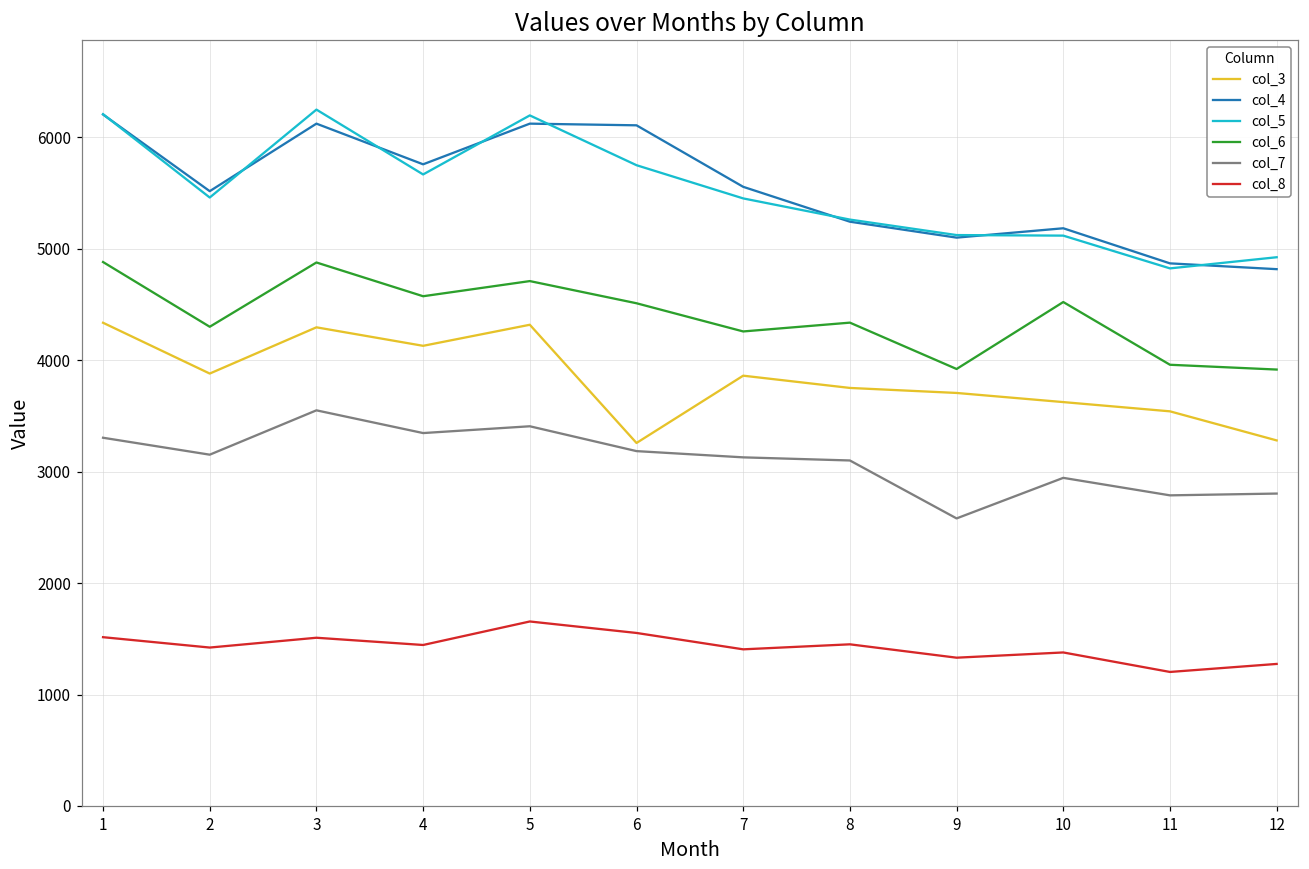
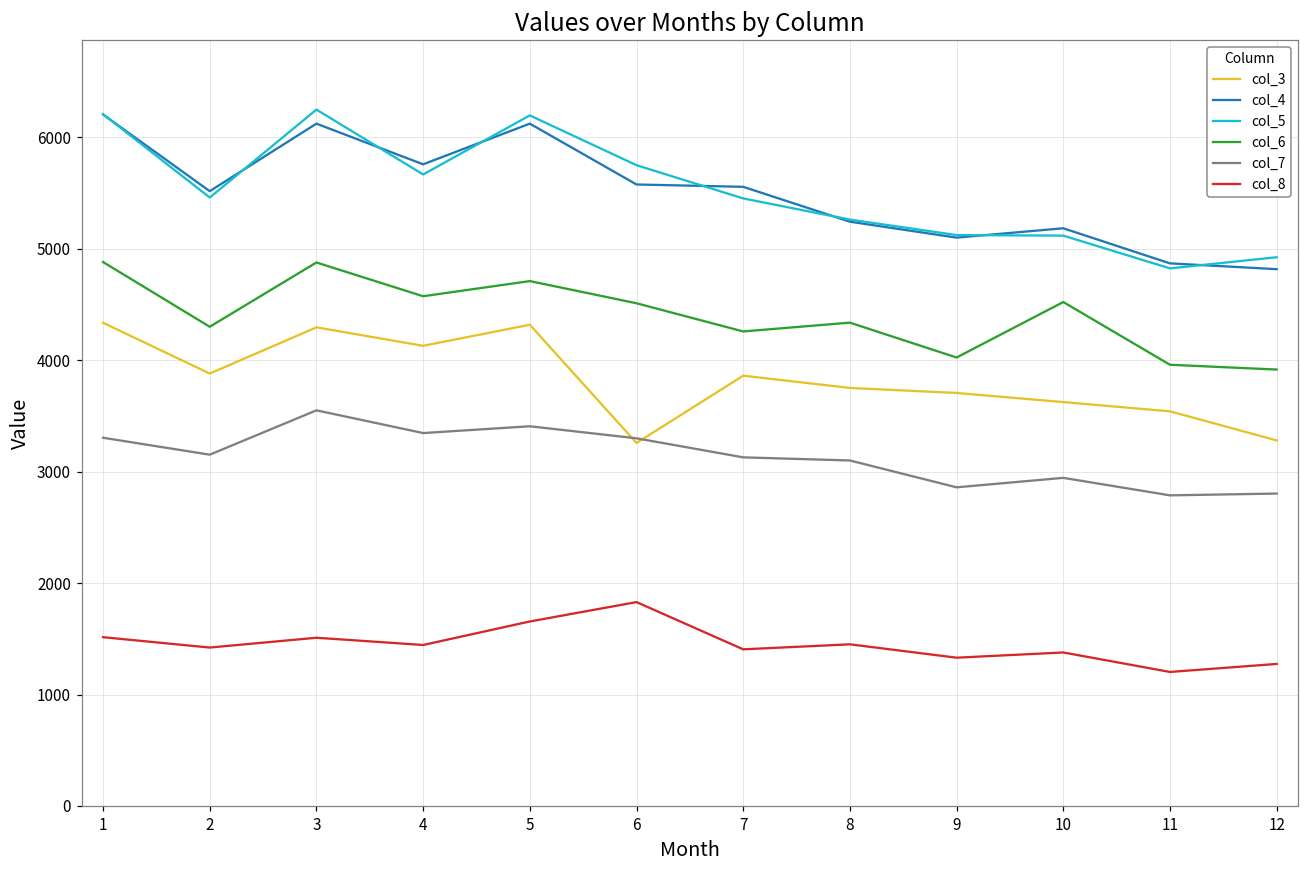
col_4, 6: 6110 -> 5580
col_7, 6: 3190 -> 3300
col_8, 6: 1550 -> 1830
col_6, 9: 3920 -> 4030
col_7, 9: 2580 -> 2860
